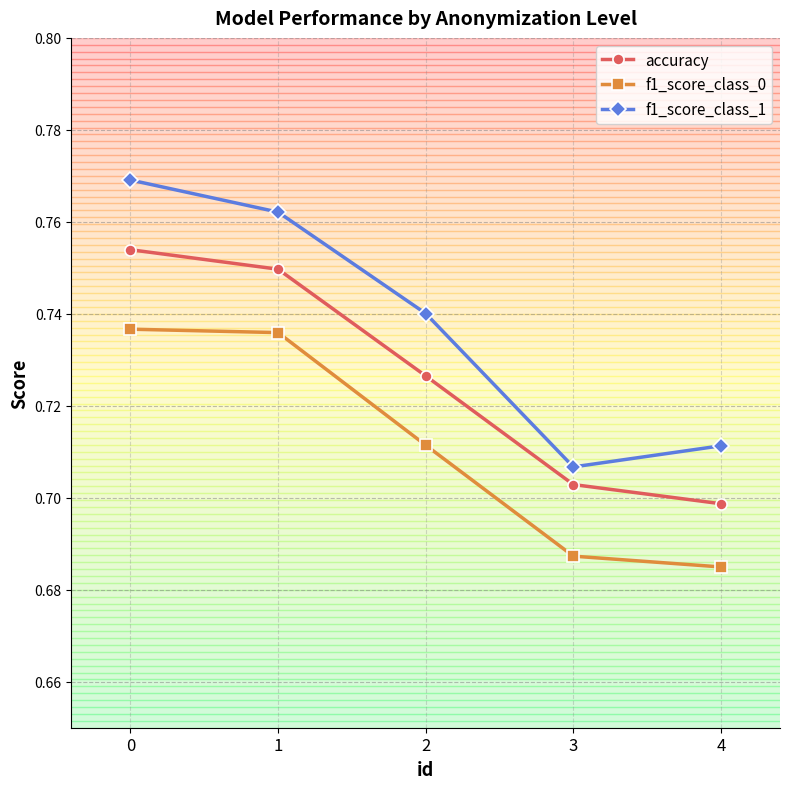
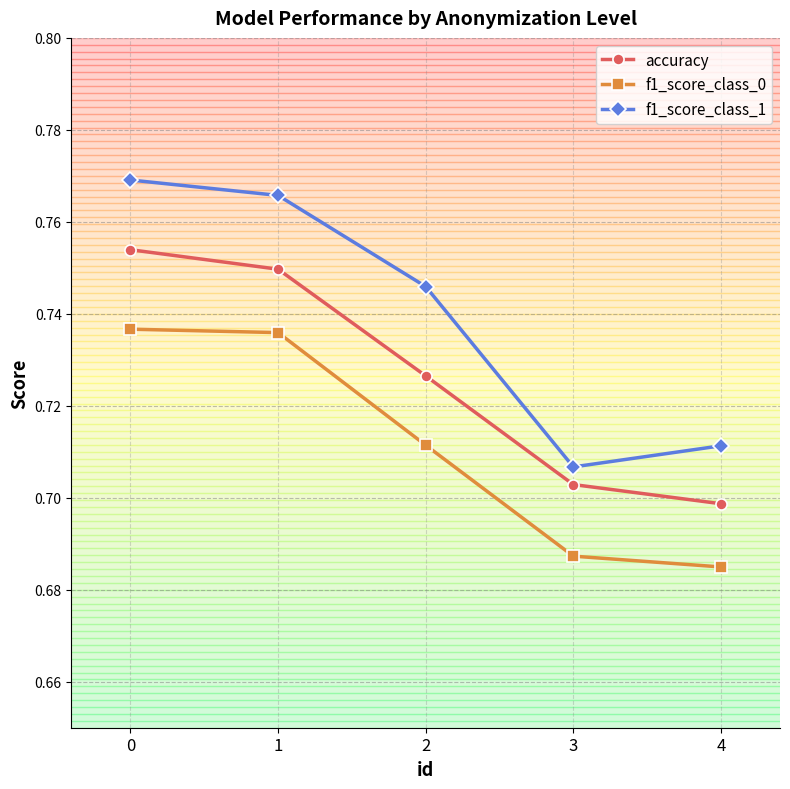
f1_score_class_1, 1: 0.762 -> 0.766
f1_score_class_1, 2: 0.740 -> 0.746
